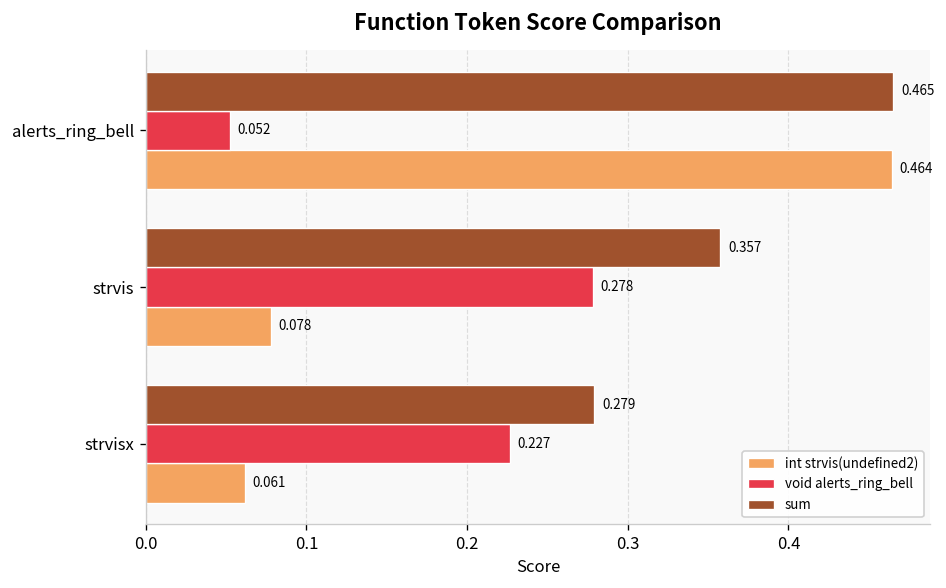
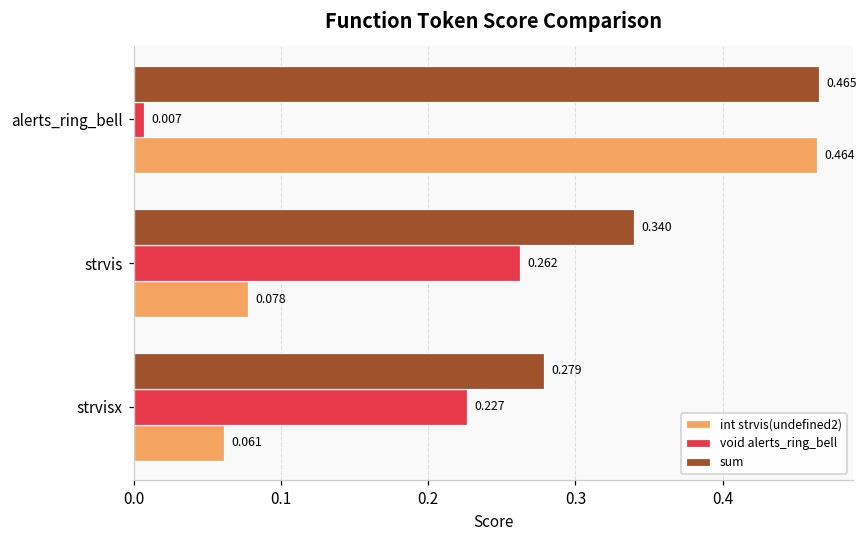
void alerts_ring_bell, alerts_ring_bell: 0.052 -> 0.007
sum, strvis: 0.357 -> 0.340
void alerts_ring_bell, strvis: 0.278 -> 0.262
